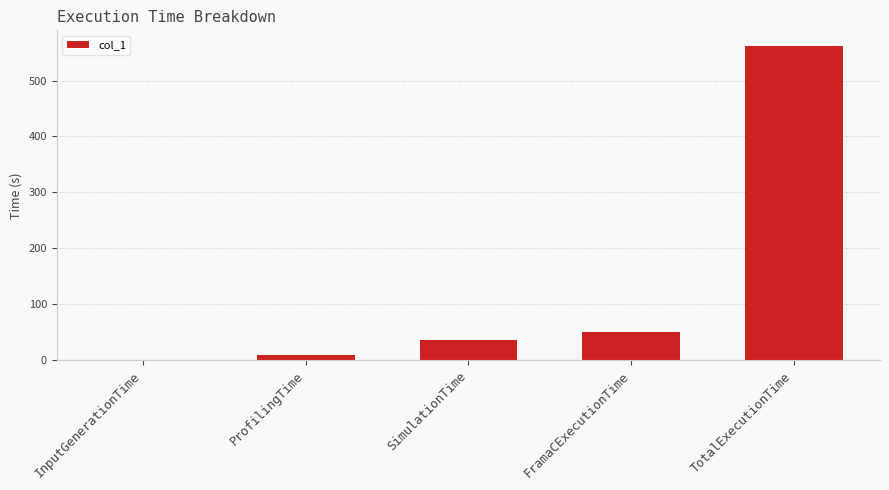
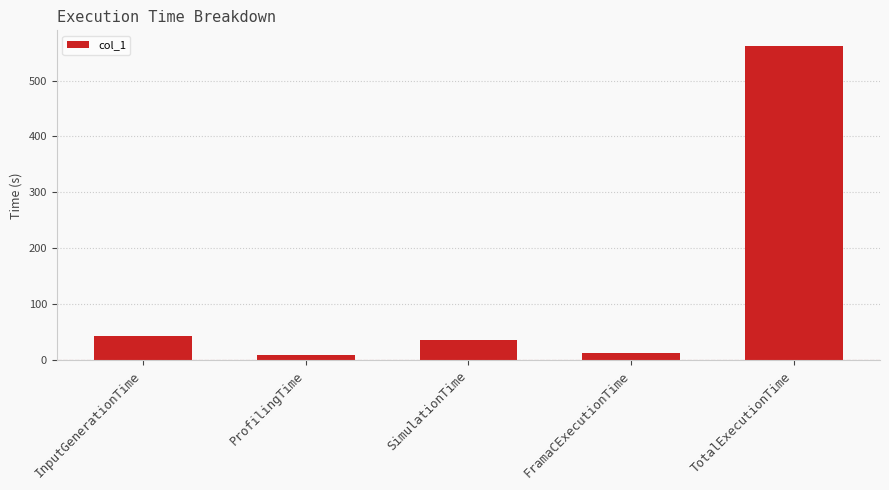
InputGenerationTime: 0 -> 40
FramaCExecutionTime: 50 -> 10
